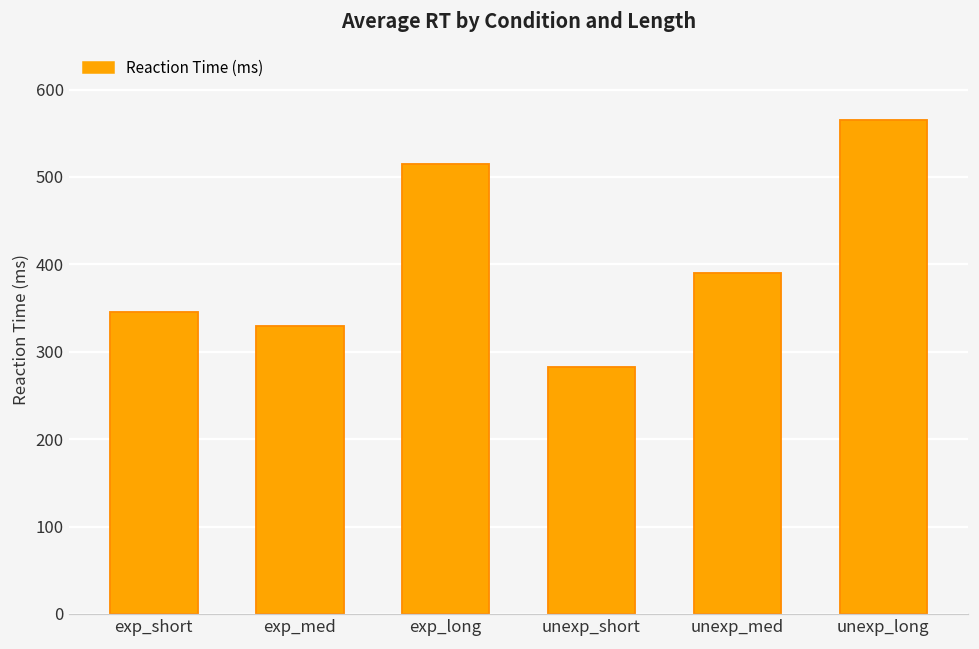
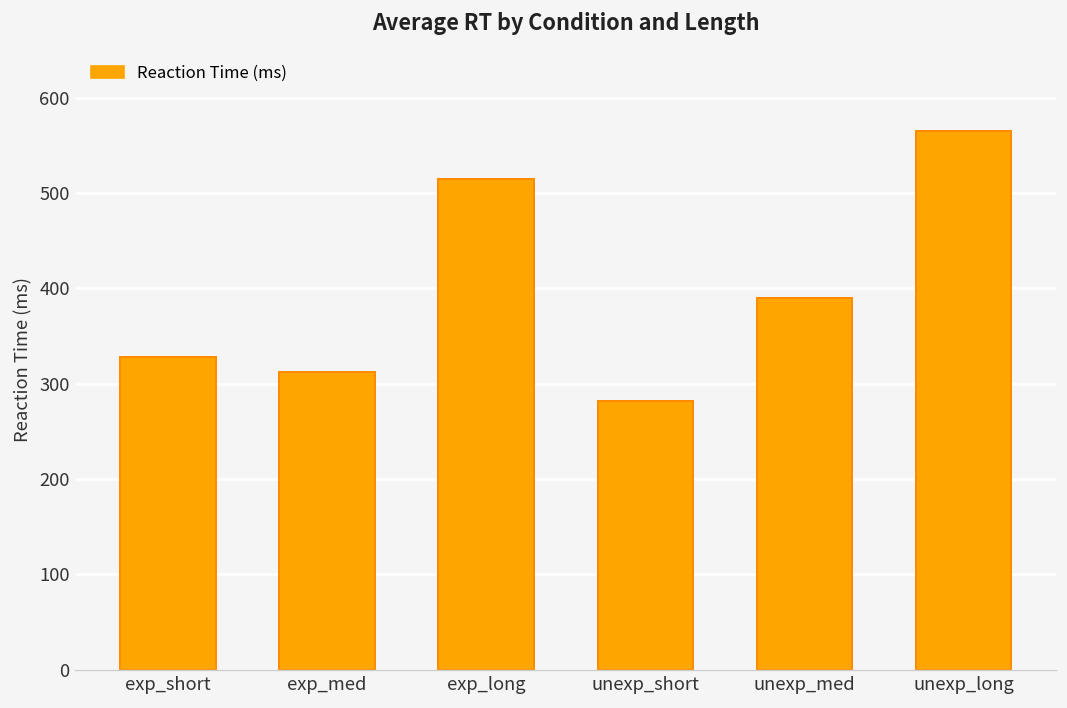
exp_short: 350 -> 330
exp_med: 330 -> 310
